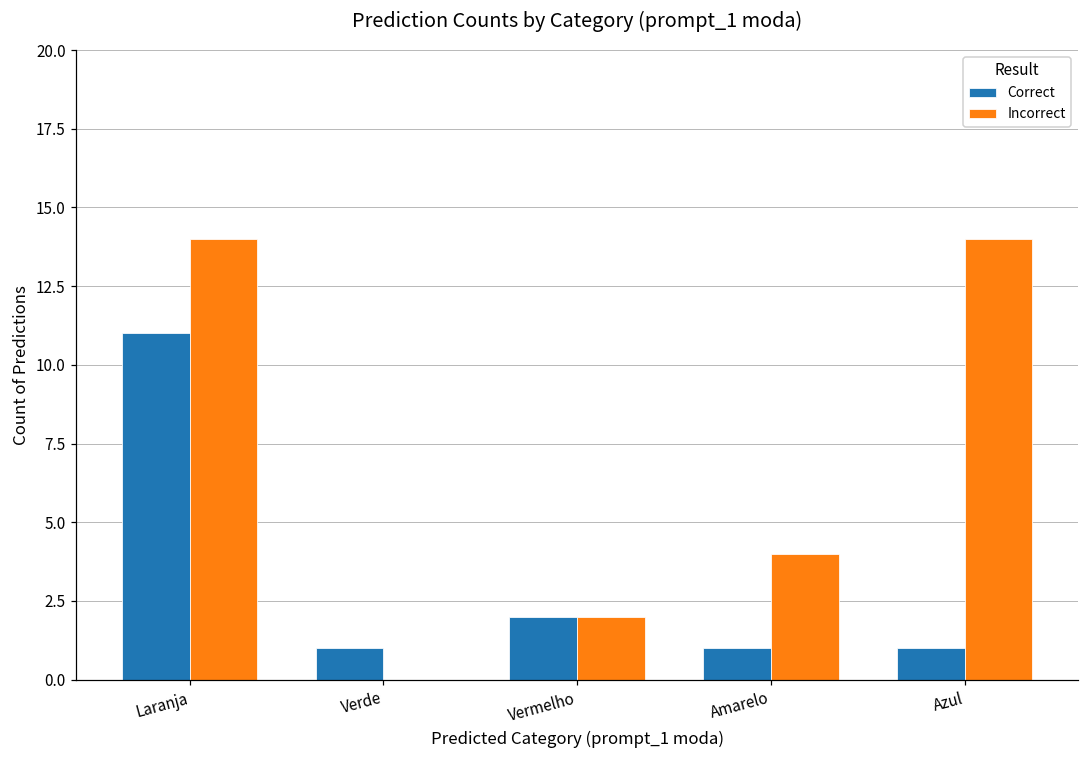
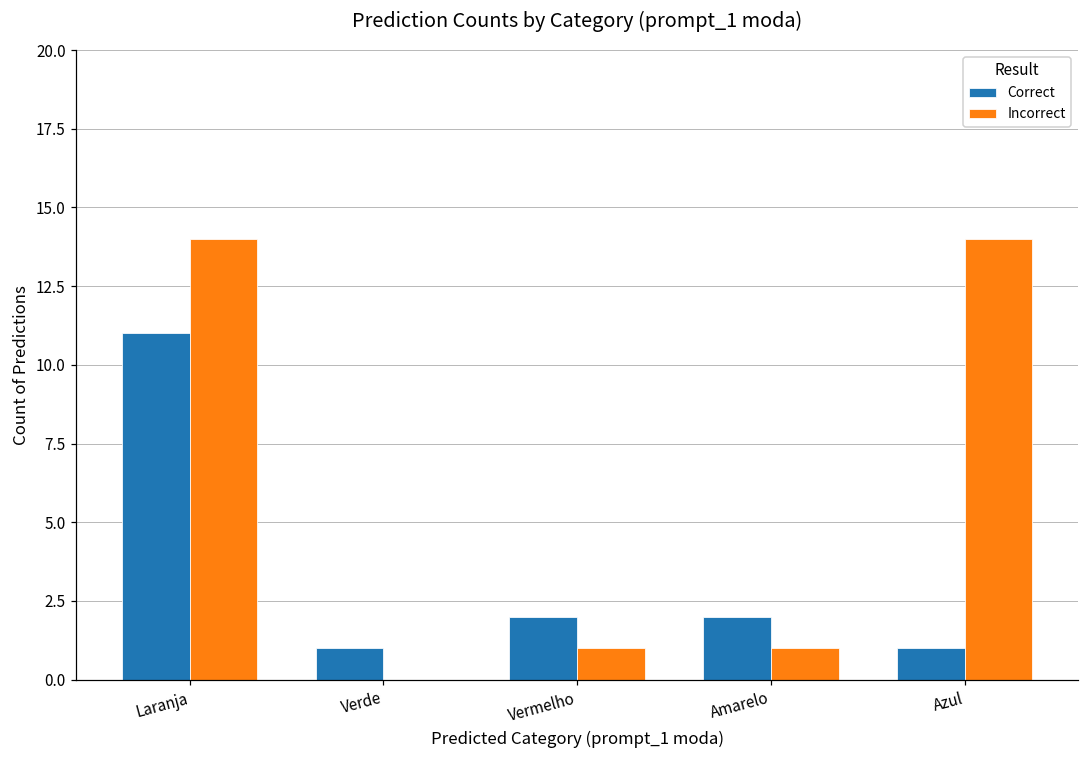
Incorrect, Vermelho: 2 -> 1
Correct, Amarelo: 1 -> 2
Incorrect, Amarelo: 4 -> 1
